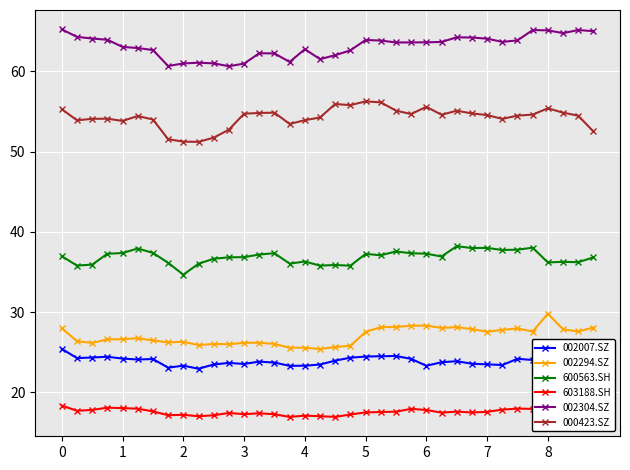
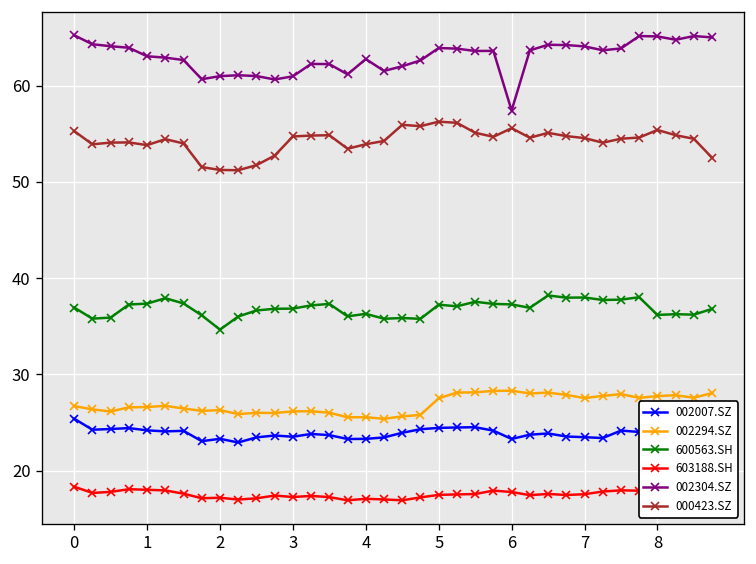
002294.SZ, 0: 28 -> 27
002304.SZ, 6: 64 -> 57
002294.SZ, 8: 30 -> 28
